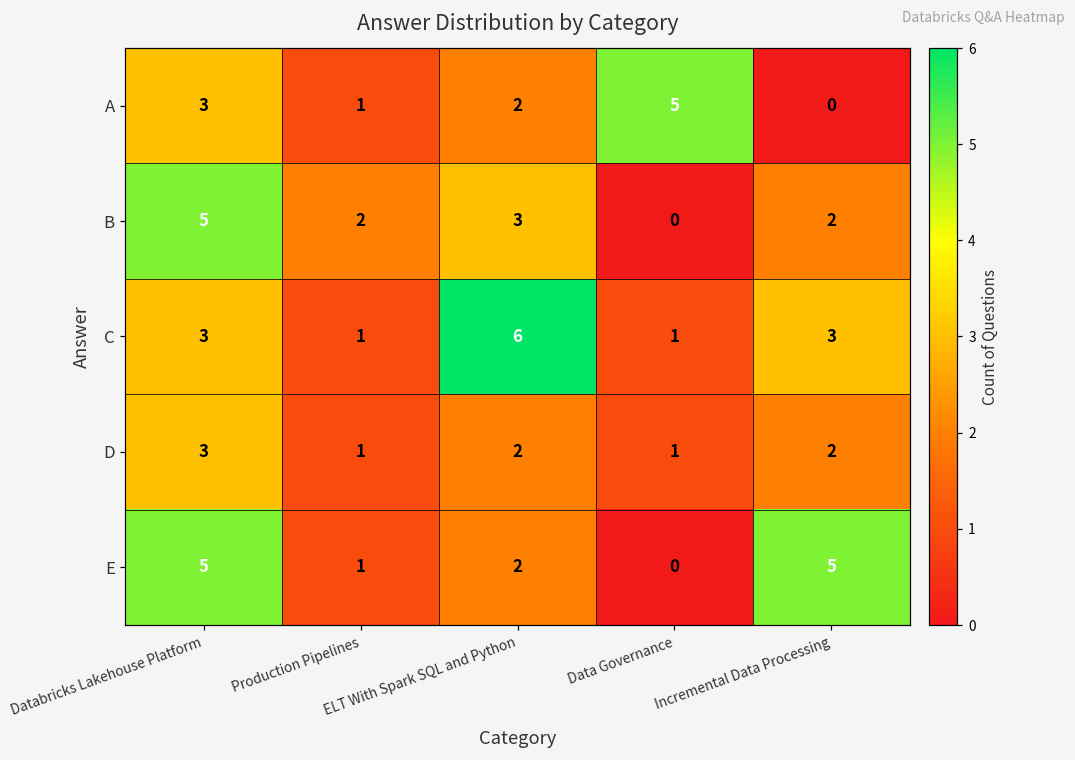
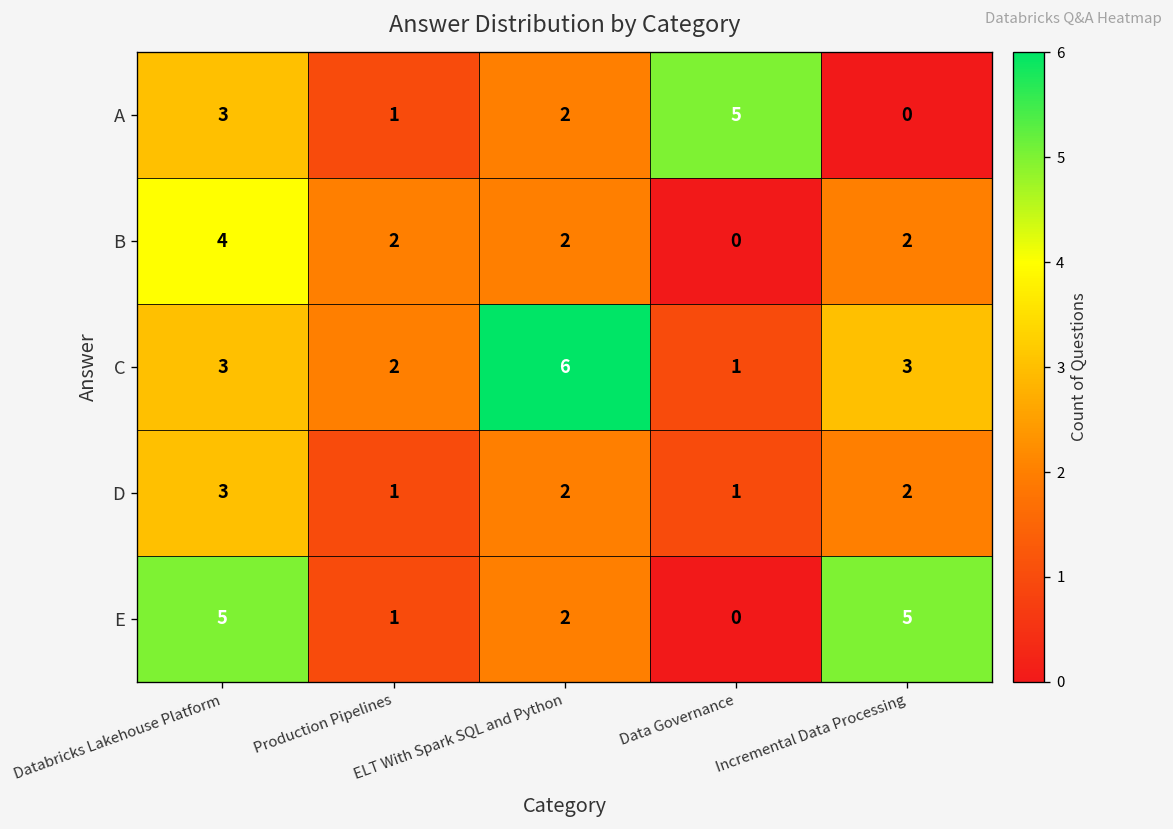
B, Databricks Lakehouse Platform: 5 -> 4
B, ELT With Spark SQL and Python: 3 -> 2
C, Production Pipelines: 1 -> 2
